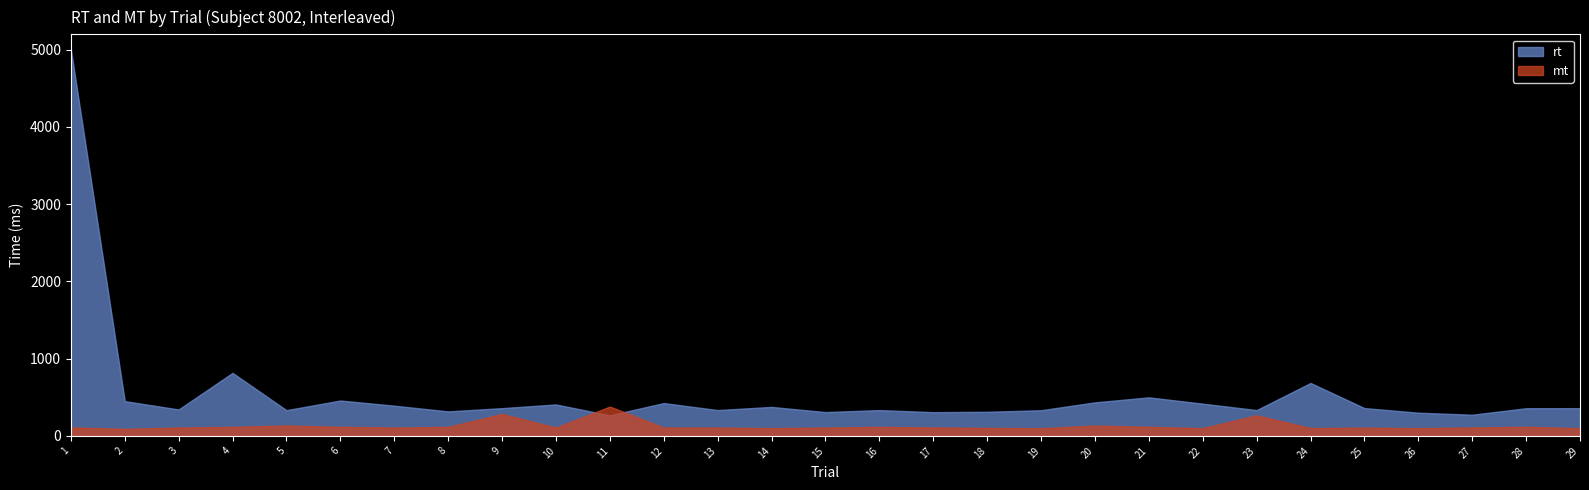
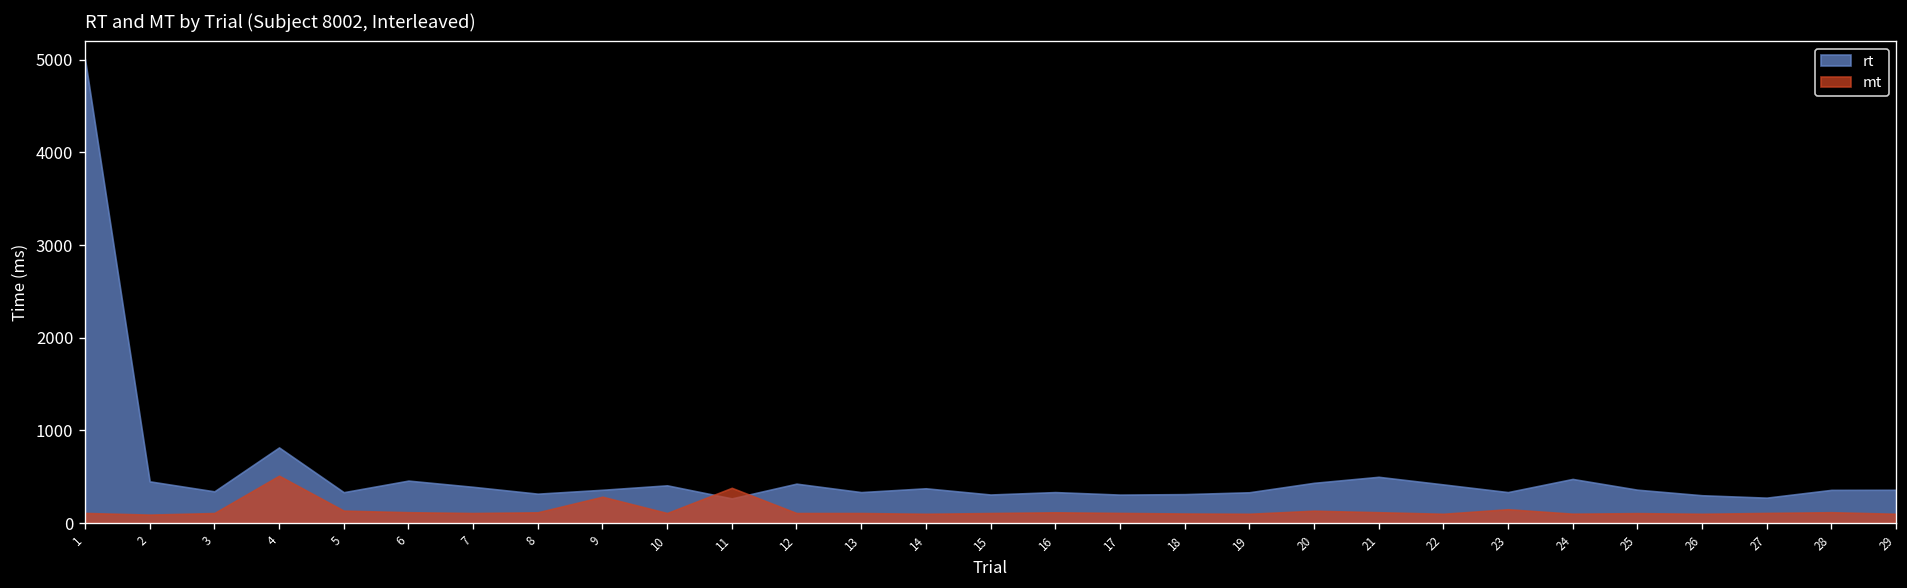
mt, 4: 100 -> 500
mt, 23: 300 -> 100
rt, 24: 700 -> 500
